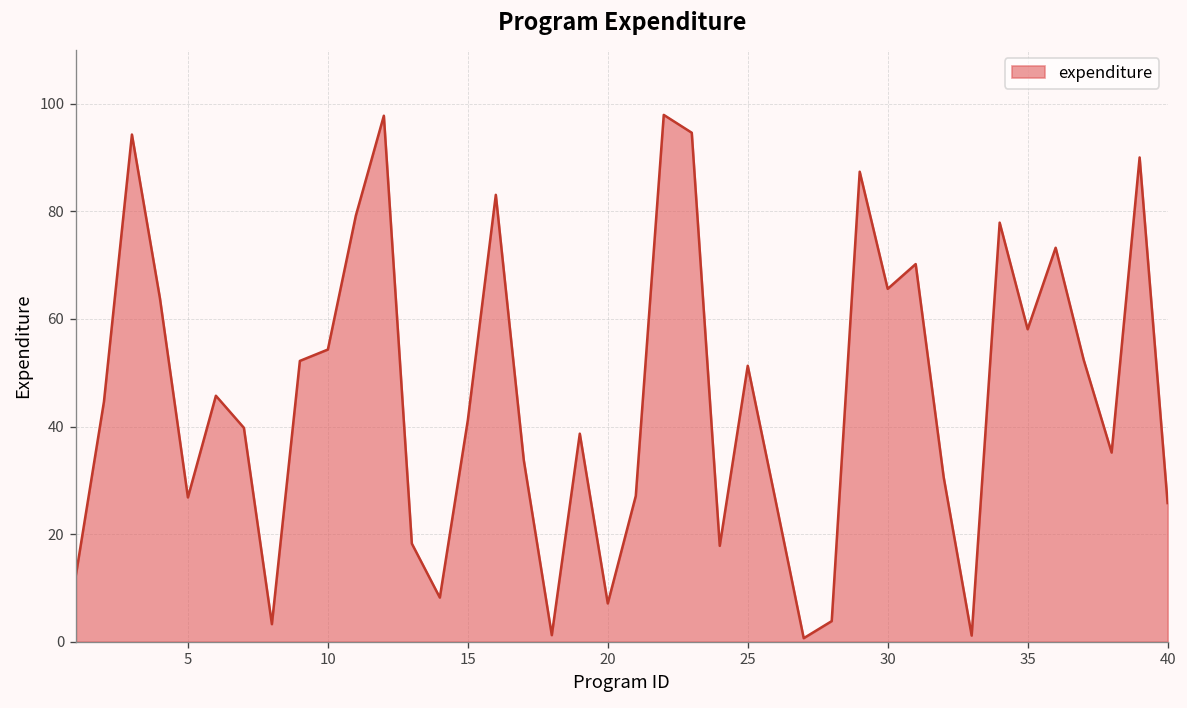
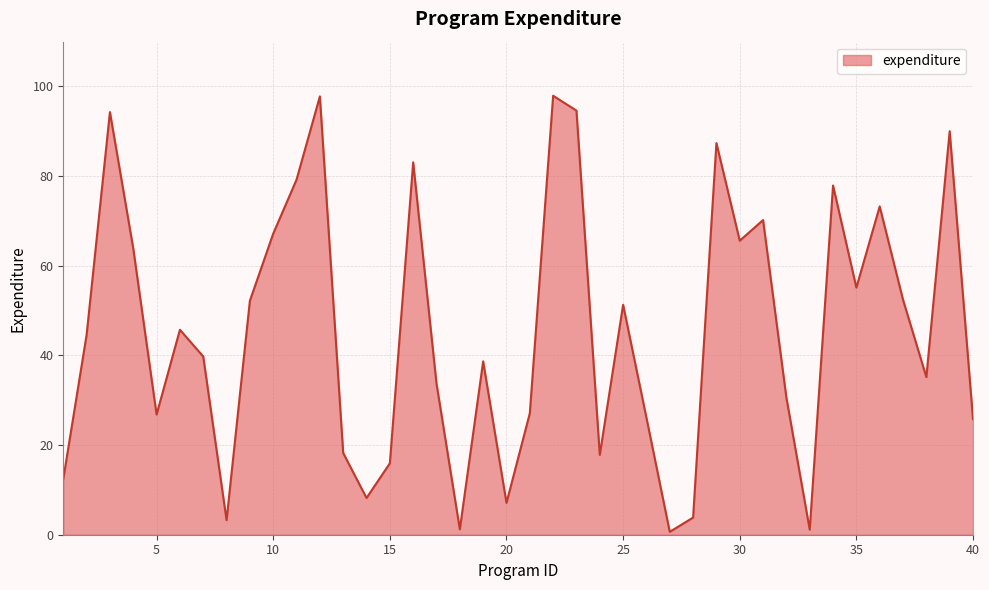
10: 54 -> 67
15: 41 -> 16
35: 58 -> 55
